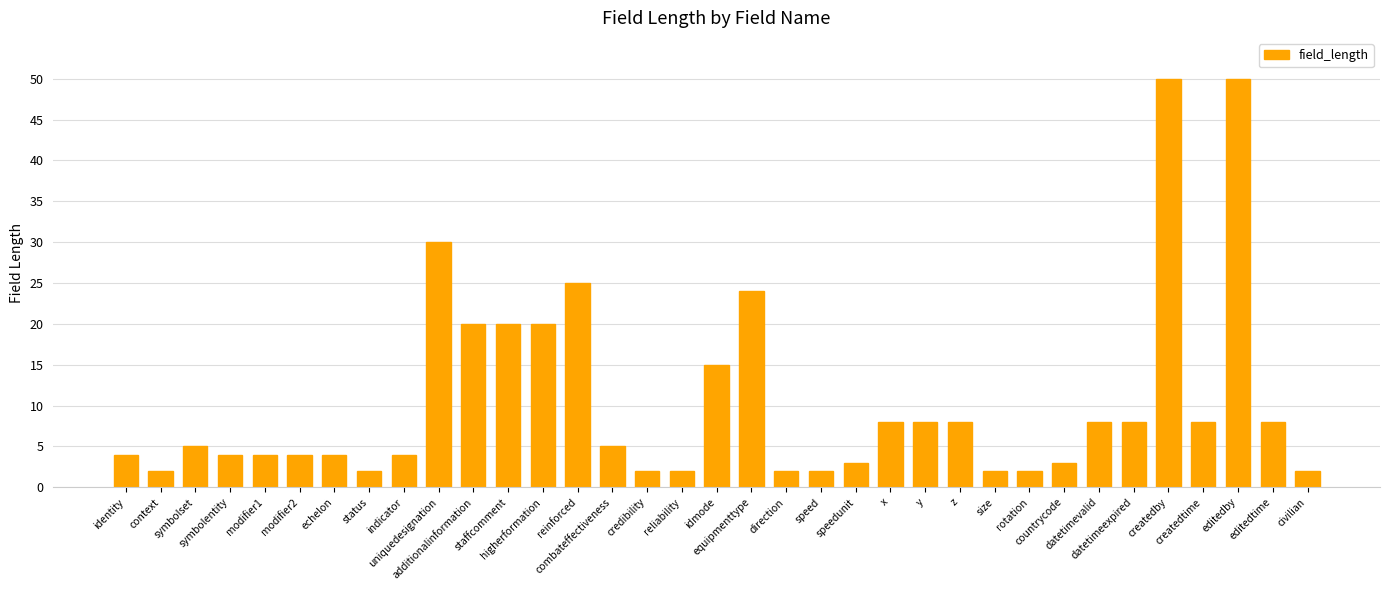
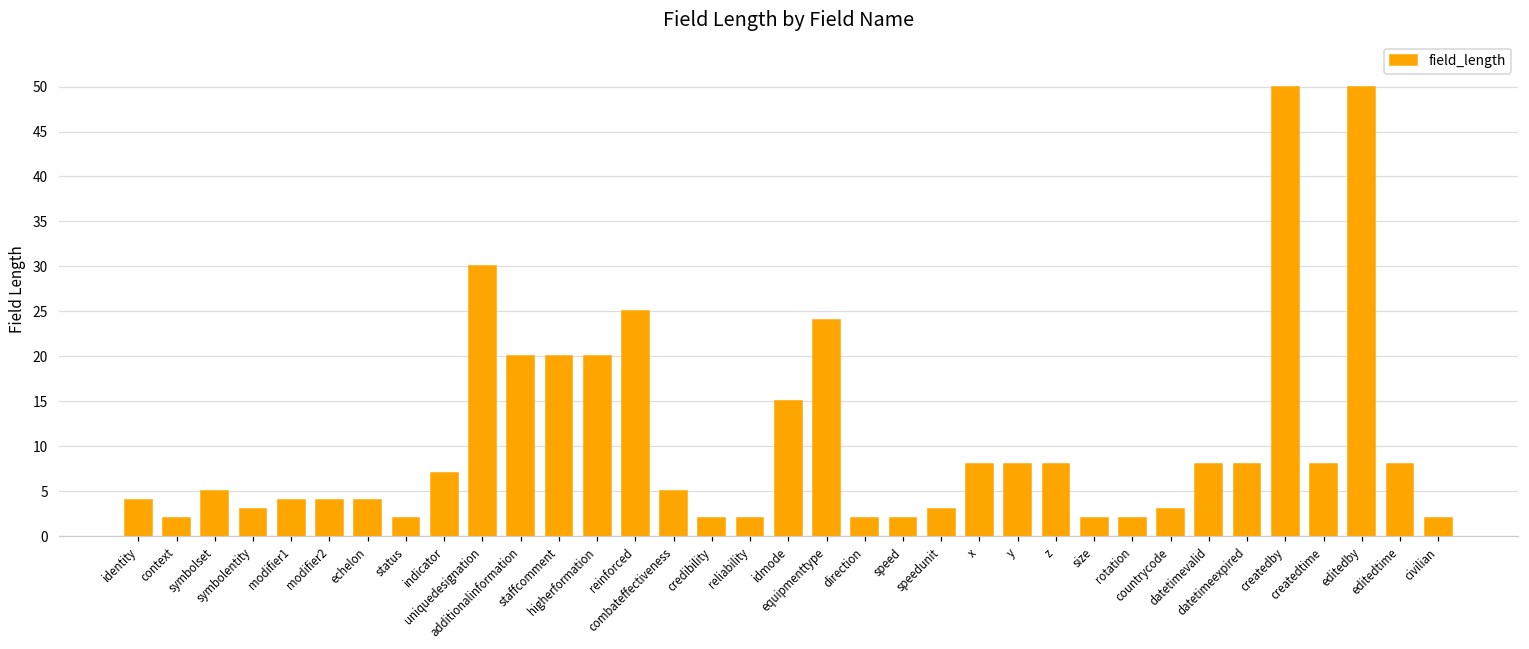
symbolentity: 4 -> 3
indicator: 4 -> 7
